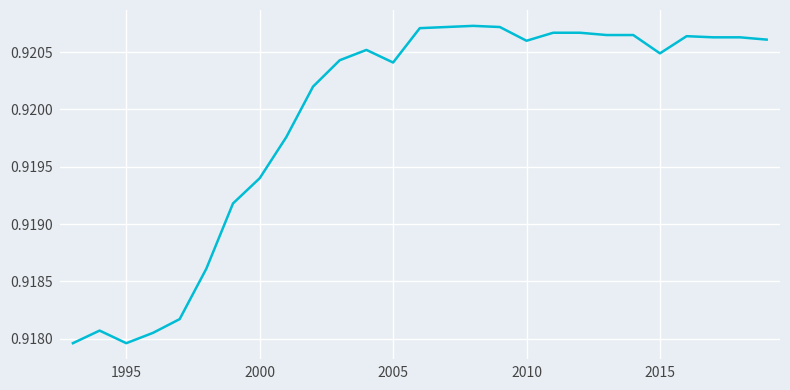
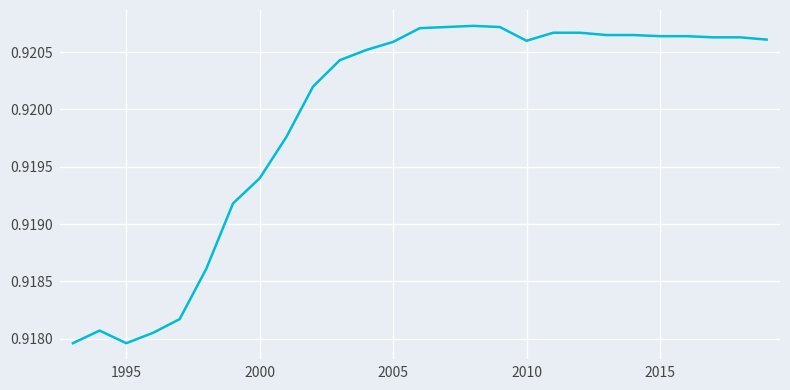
2005: 0.92041 -> 0.92059
2015: 0.92049 -> 0.92064
